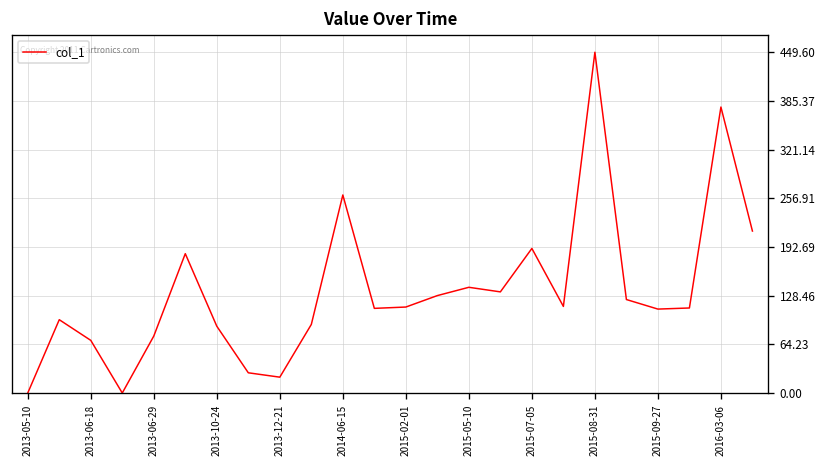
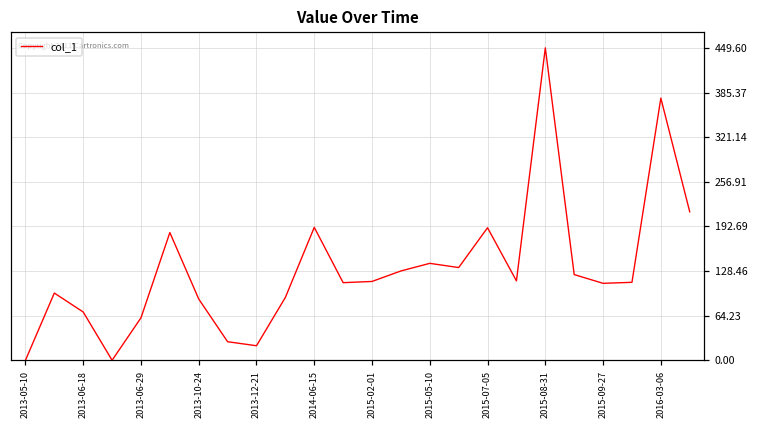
2013-06-29: 80 -> 60
2014-06-15: 260 -> 190
